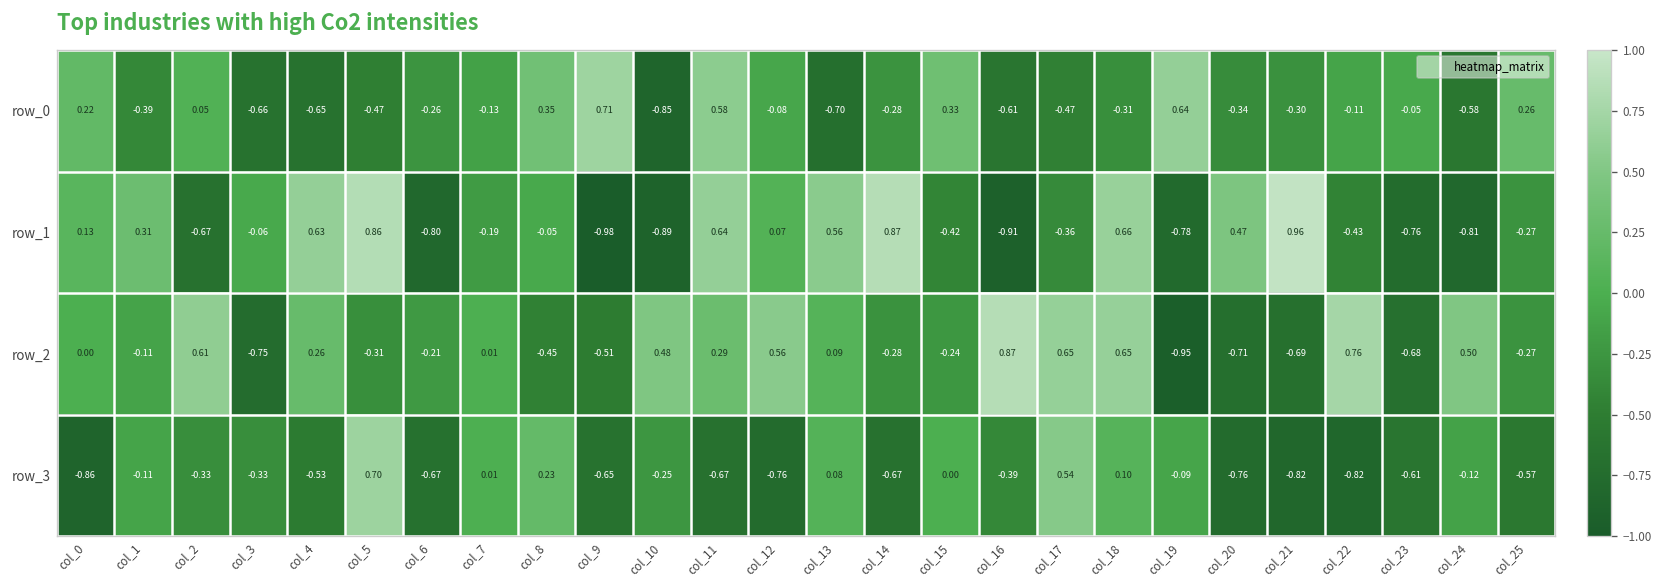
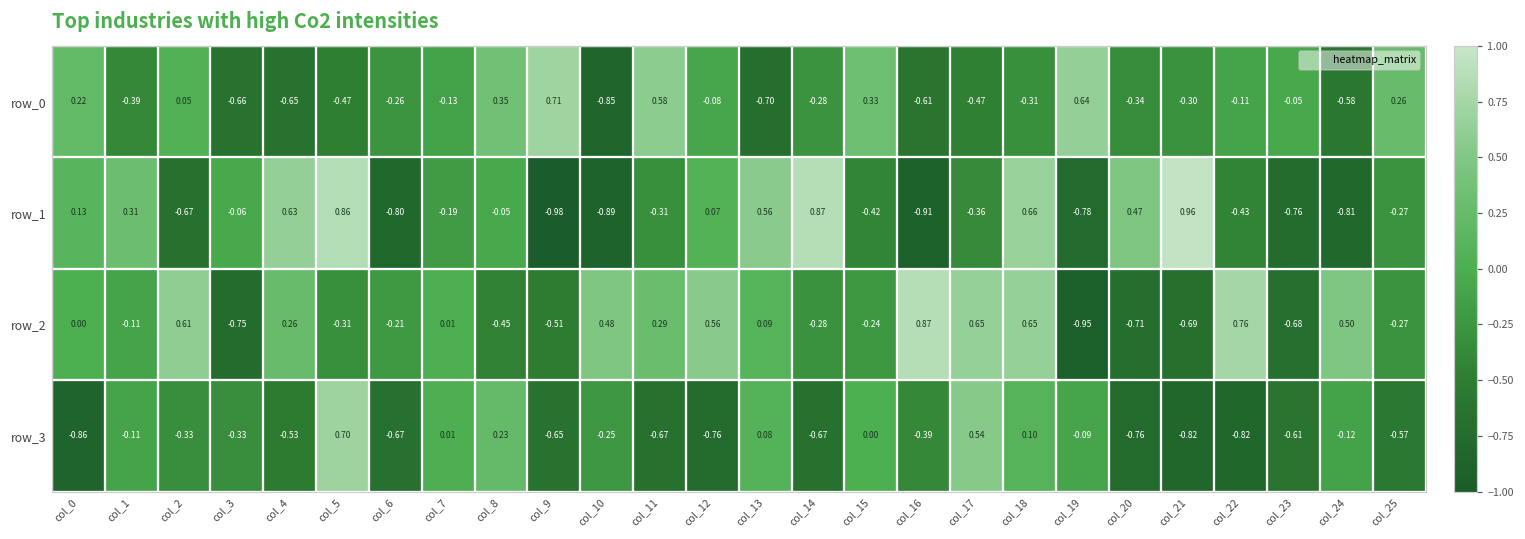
row_1, col_11: 0.64 -> -0.31
